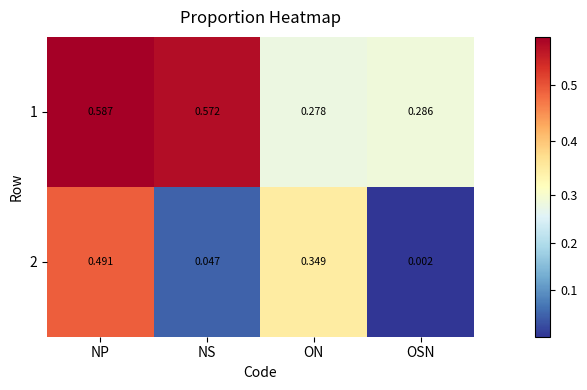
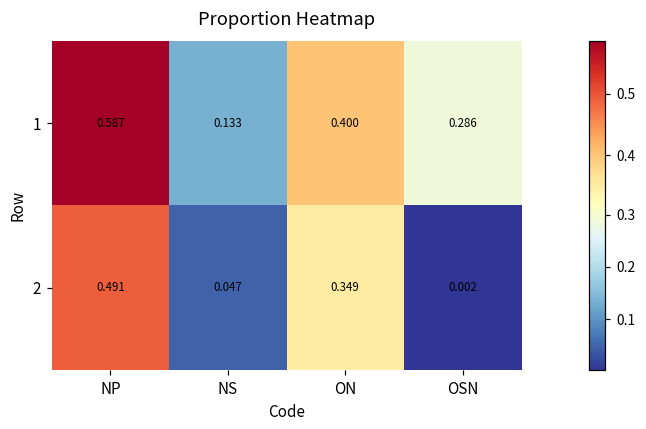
1, NS: 0.572 -> 0.133
1, ON: 0.278 -> 0.400
